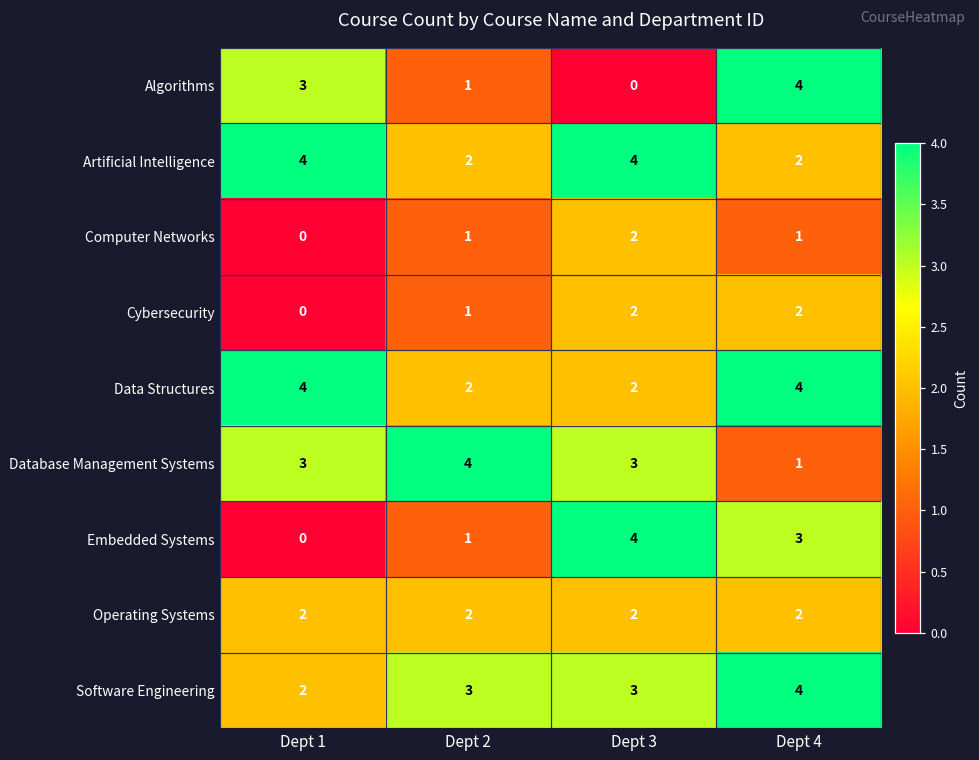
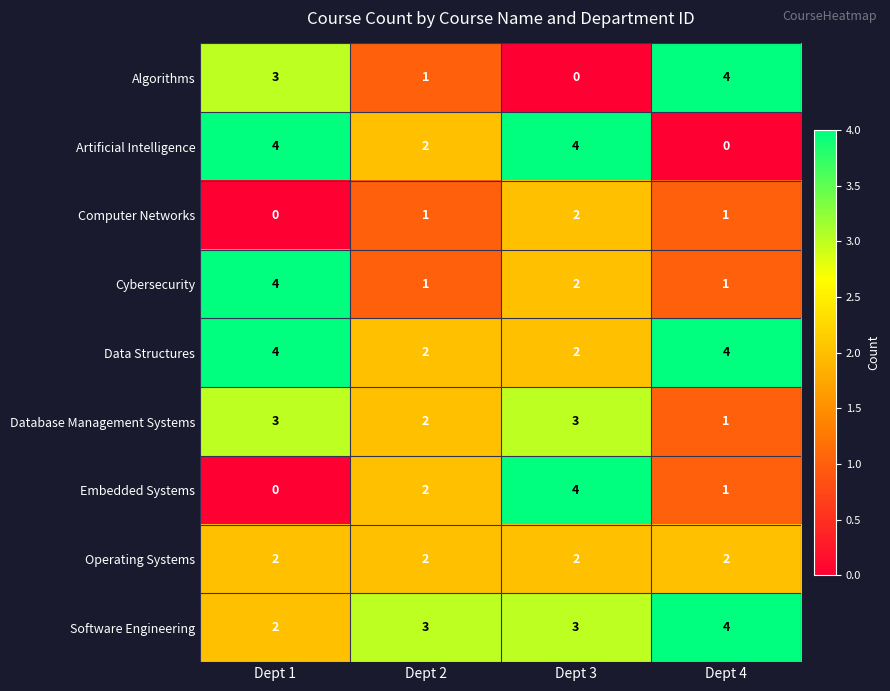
Artificial Intelligence, Dept 4: 2 -> 0
Cybersecurity, Dept 1: 0 -> 4
Cybersecurity, Dept 4: 2 -> 1
Database Management Systems, Dept 2: 4 -> 2
Embedded Systems, Dept 2: 1 -> 2
Embedded Systems, Dept 4: 3 -> 1
